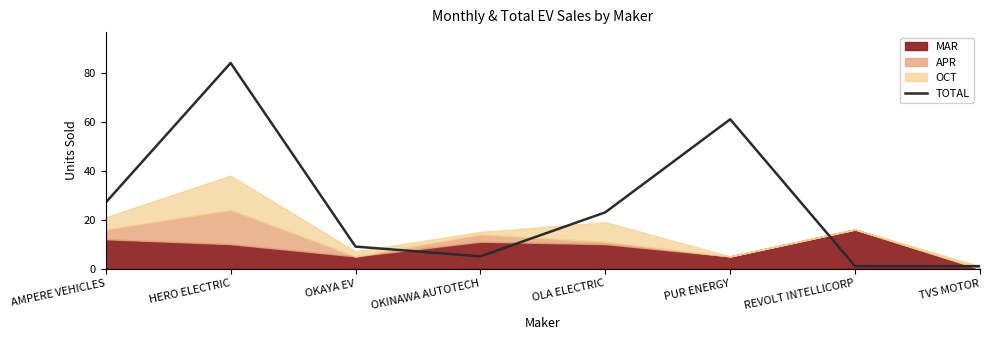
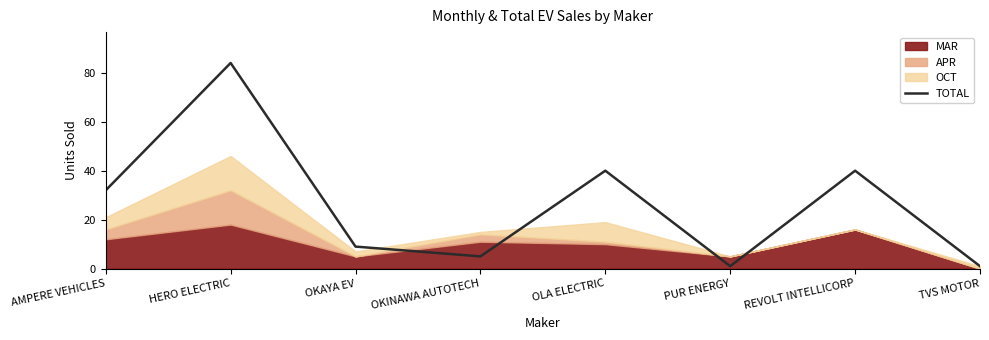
TOTAL, AMPERE VEHICLES: 27 -> 32
MAR, HERO ELECTRIC: 10 -> 18
TOTAL, OLA ELECTRIC: 23 -> 40
TOTAL, PUR ENERGY: 61 -> 1
TOTAL, REVOLT INTELLICORP: 1 -> 40
